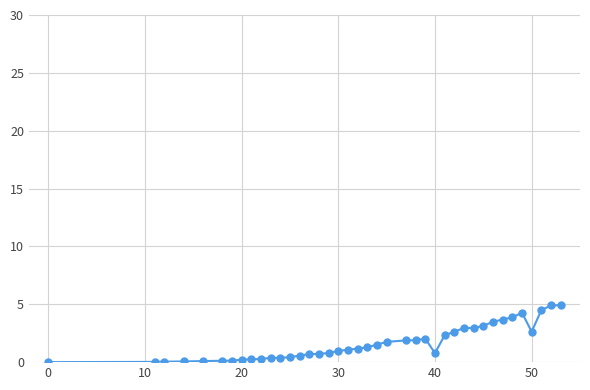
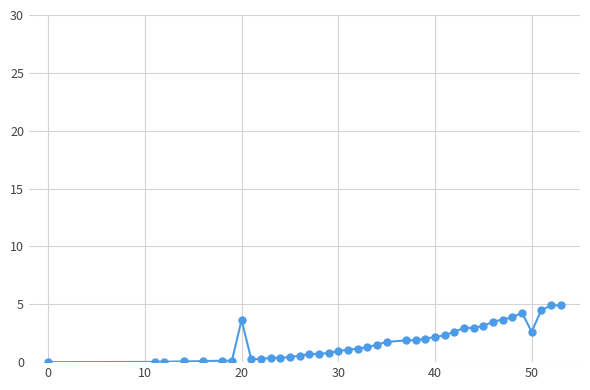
20: 0.2 -> 3.6
40: 0.8 -> 2.2
